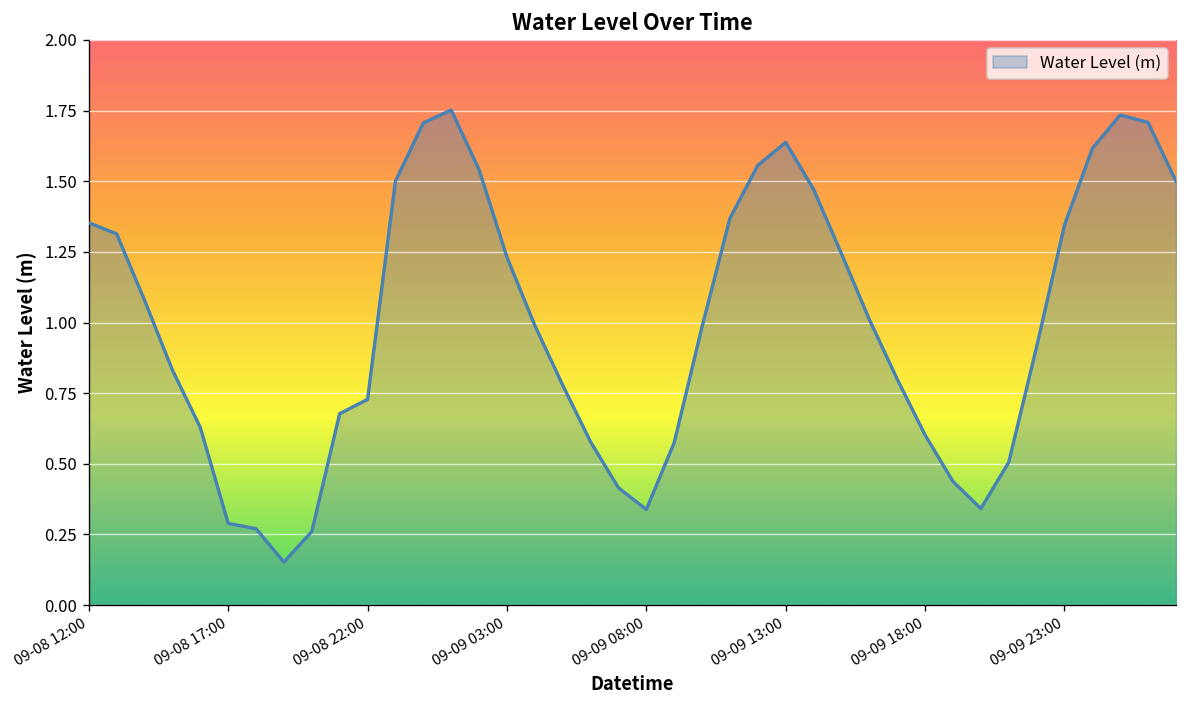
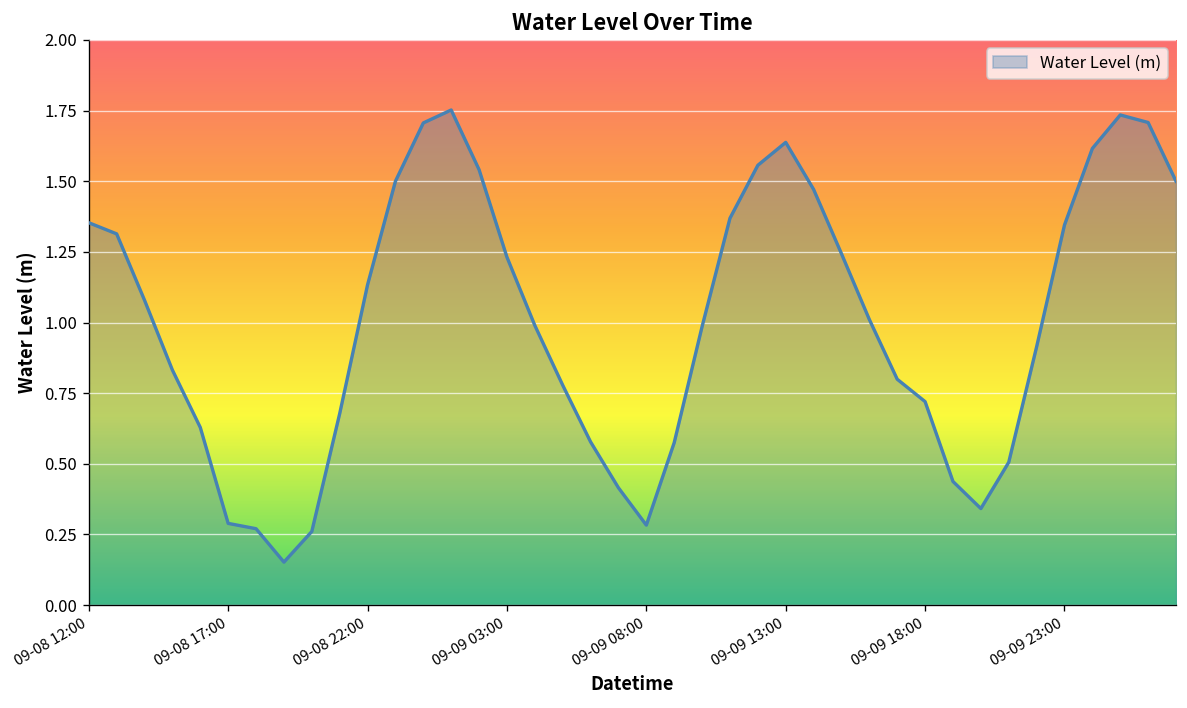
09-08 22:00: 0.73 -> 1.13
09-09 08:00: 0.34 -> 0.28
09-09 18:00: 0.60 -> 0.72
